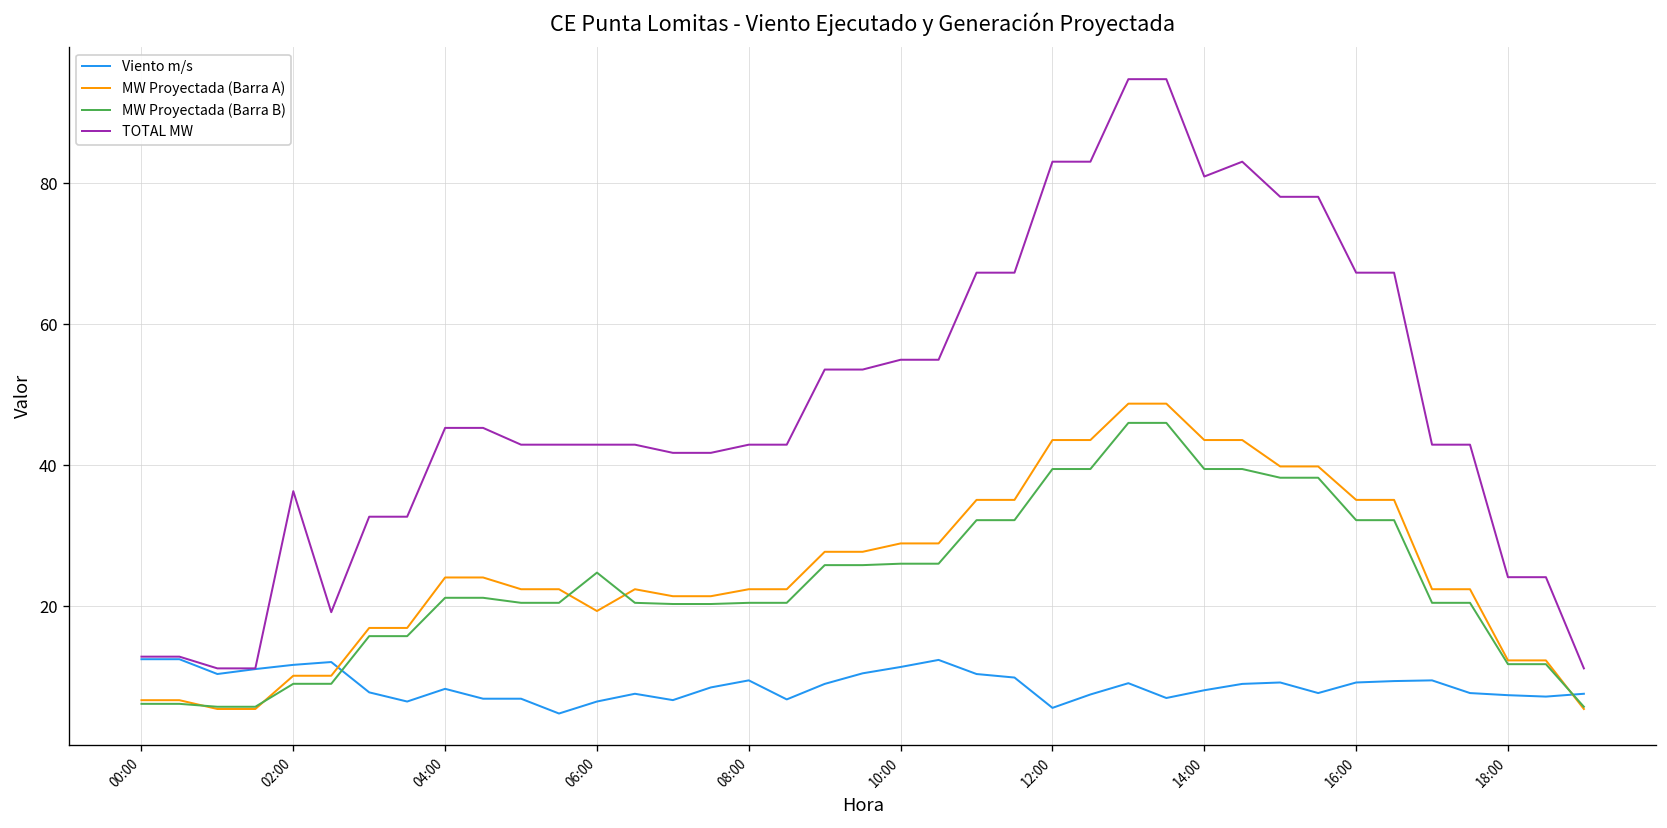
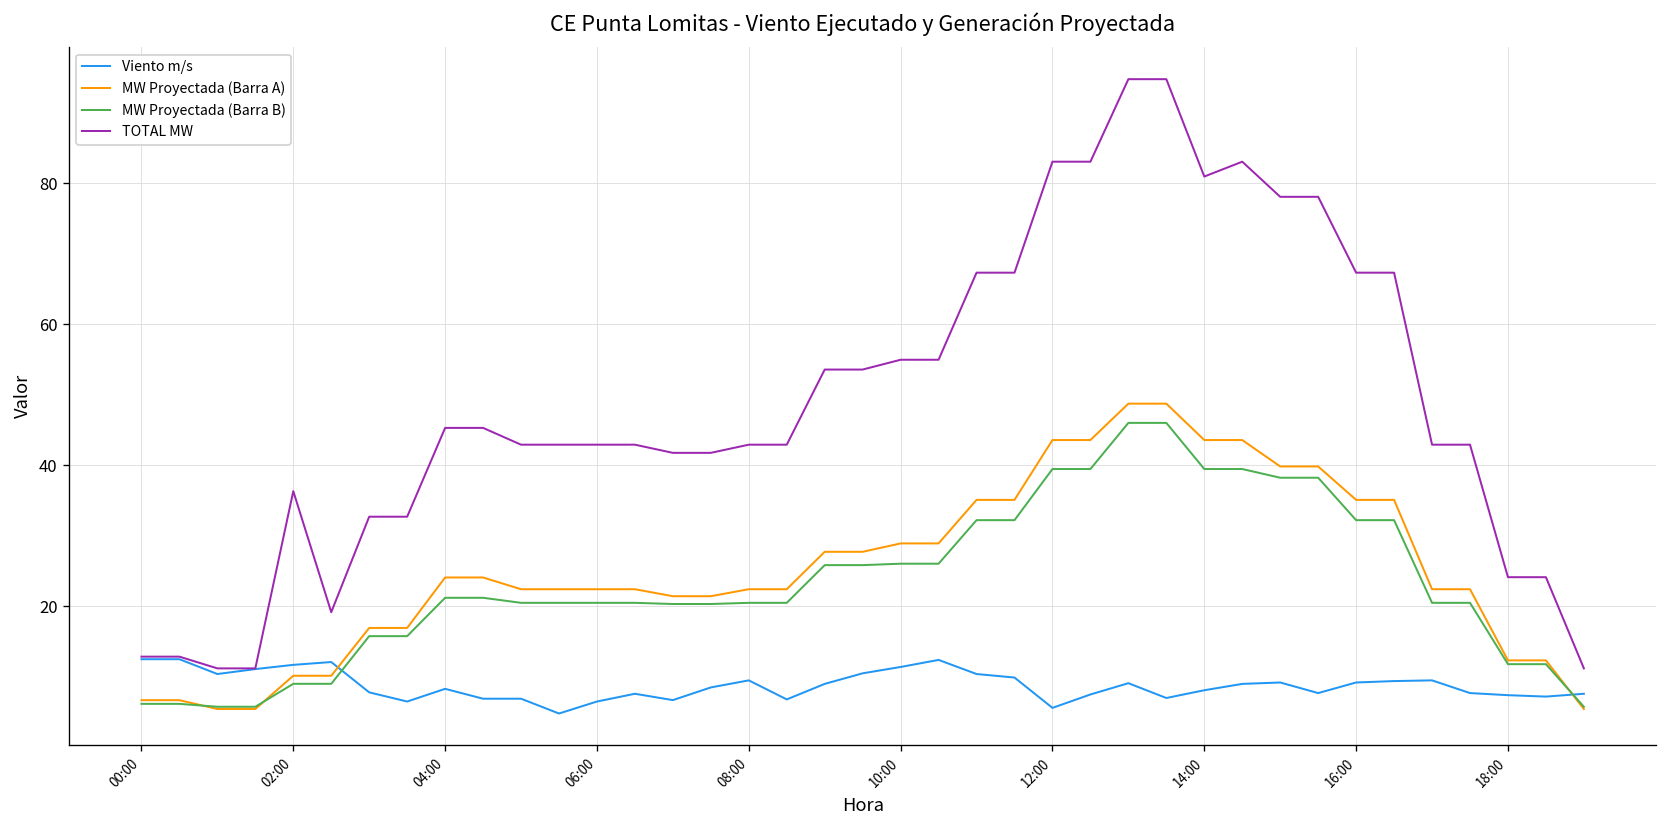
MW Proyectada (Barra A), 06:00: 19 -> 22
MW Proyectada (Barra B), 06:00: 25 -> 20
